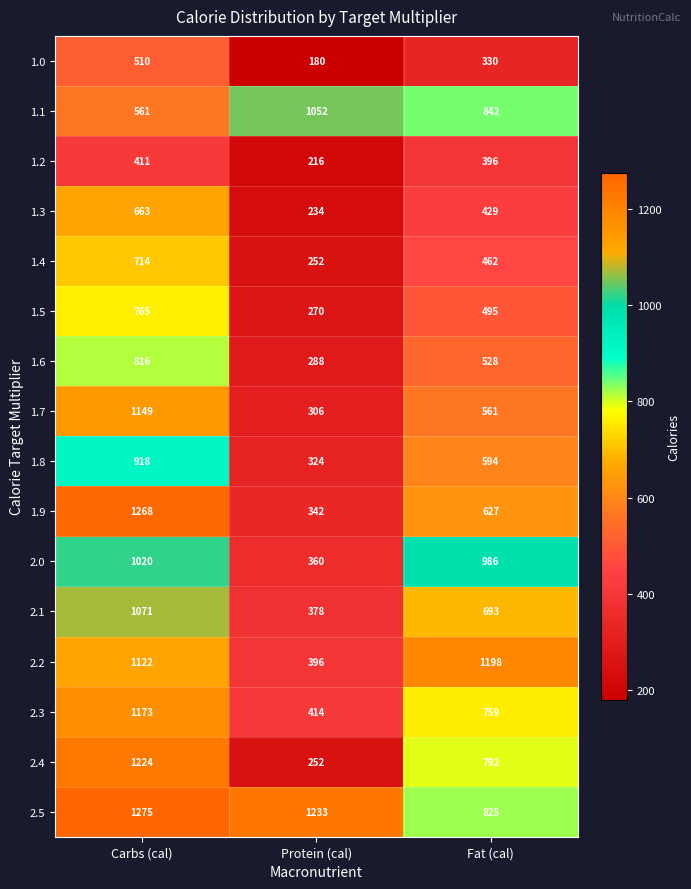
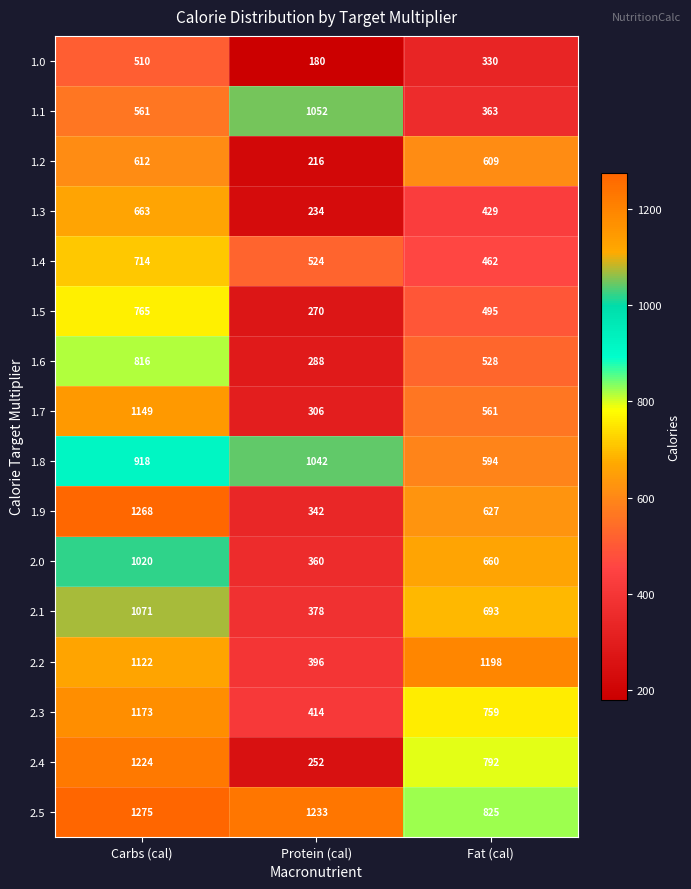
1.1, Fat (cal): 842 -> 363
1.2, Carbs (cal): 411 -> 612
1.2, Fat (cal): 396 -> 609
1.4, Protein (cal): 252 -> 524
1.8, Protein (cal): 324 -> 1042
2.0, Fat (cal): 986 -> 660
